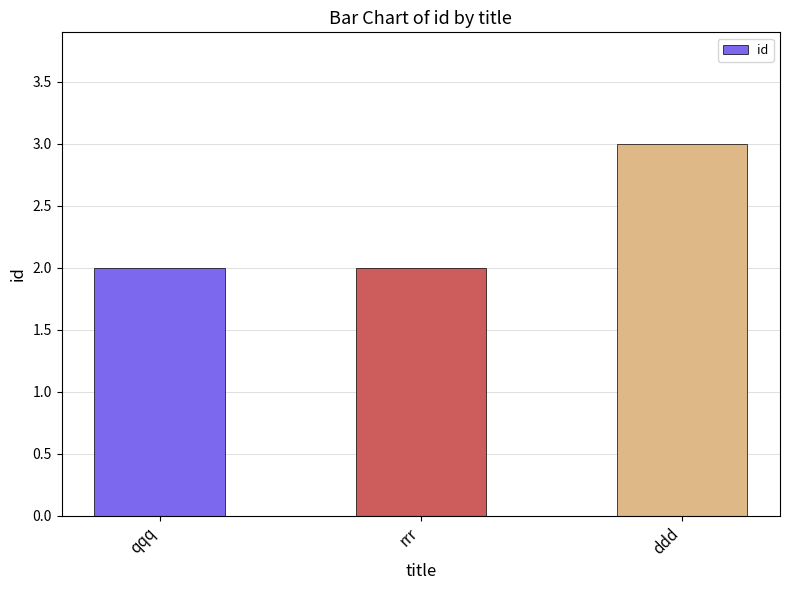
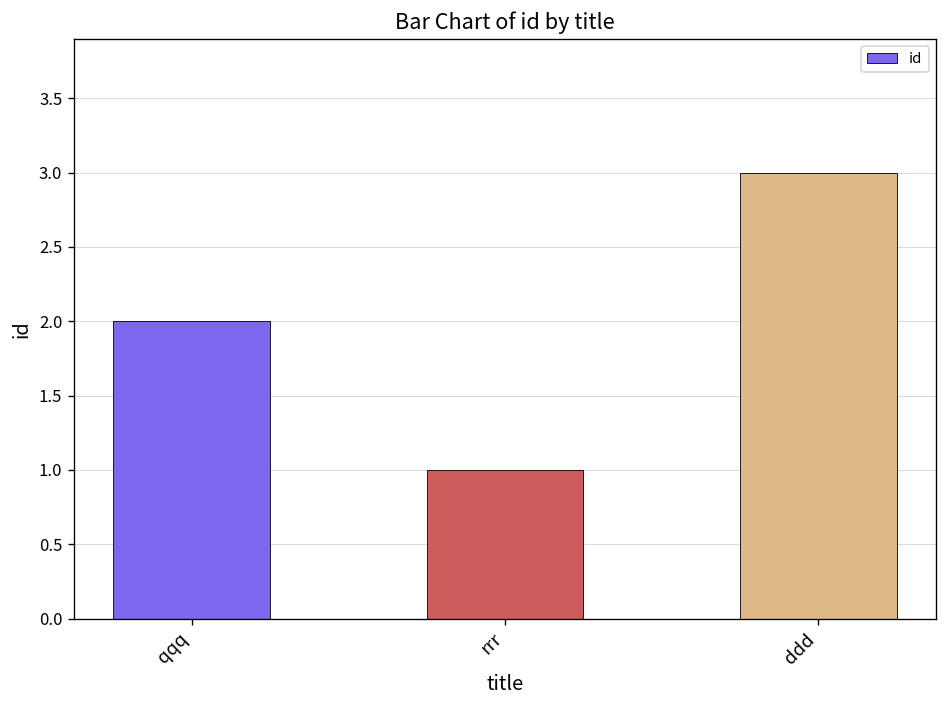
rrr: 2 -> 1
